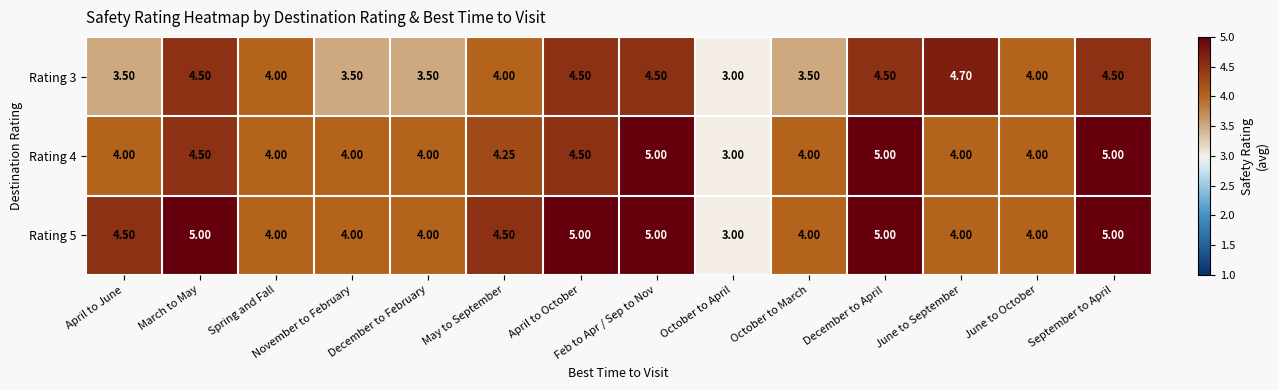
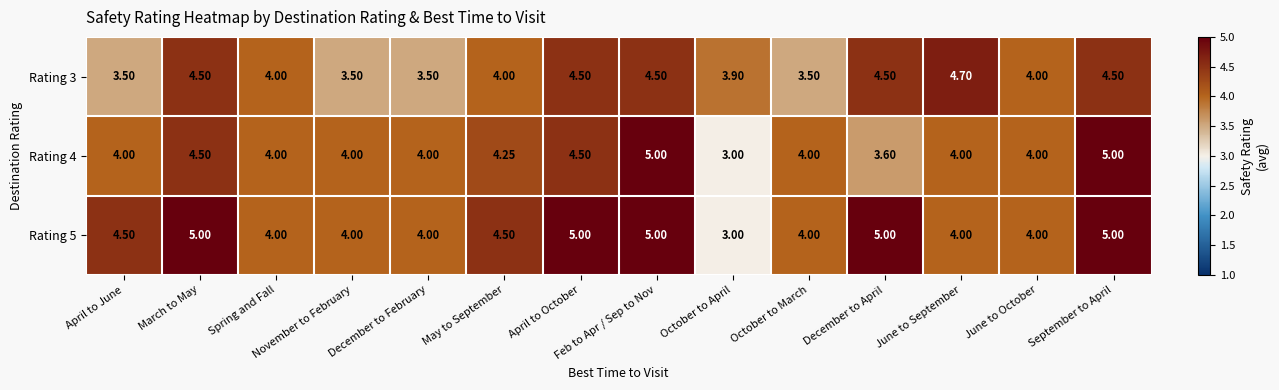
Rating 3, October to April: 3.00 -> 3.90
Rating 4, December to April: 5.00 -> 3.60
